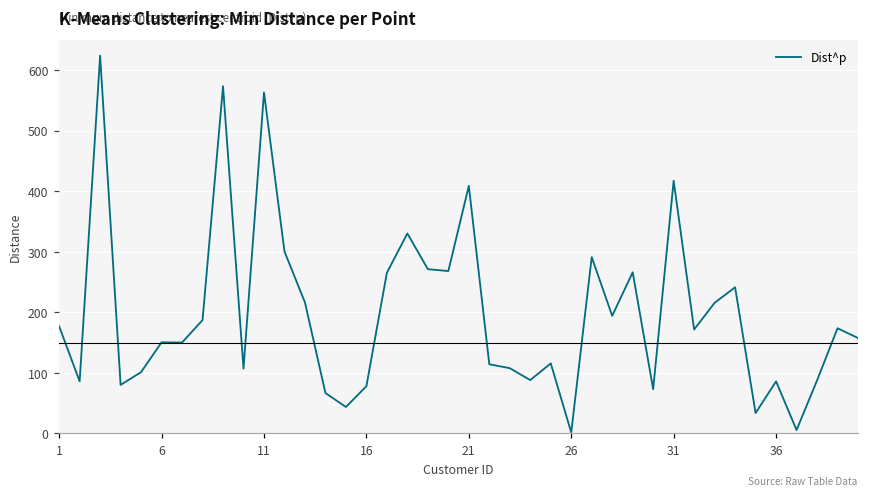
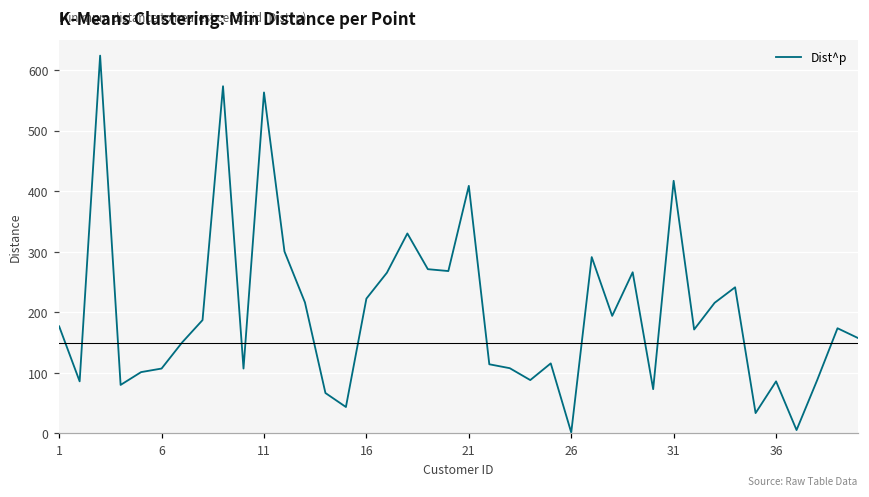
6: 150 -> 110
16: 80 -> 220
